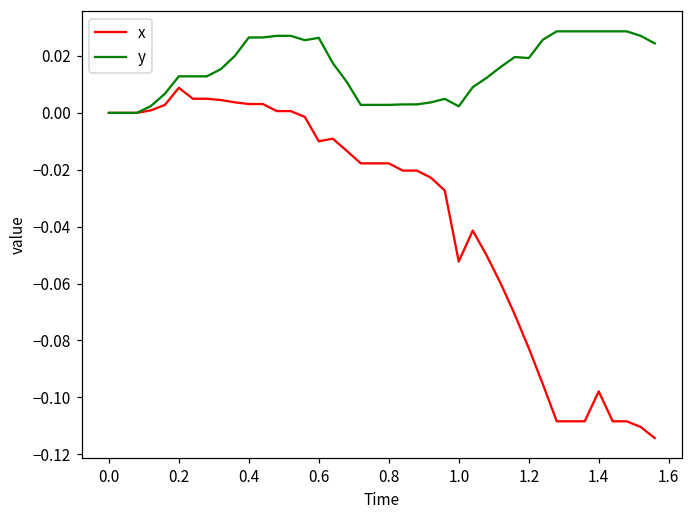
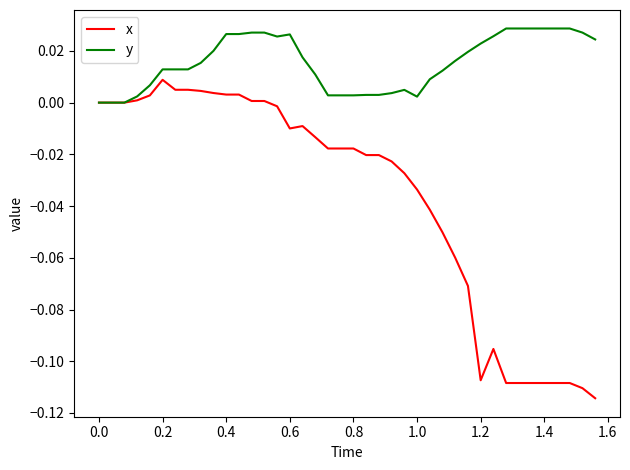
x, 1.0: -0.052 -> -0.034
x, 1.2: -0.083 -> -0.107
y, 1.2: 0.019 -> 0.023
x, 1.4: -0.098 -> -0.108
